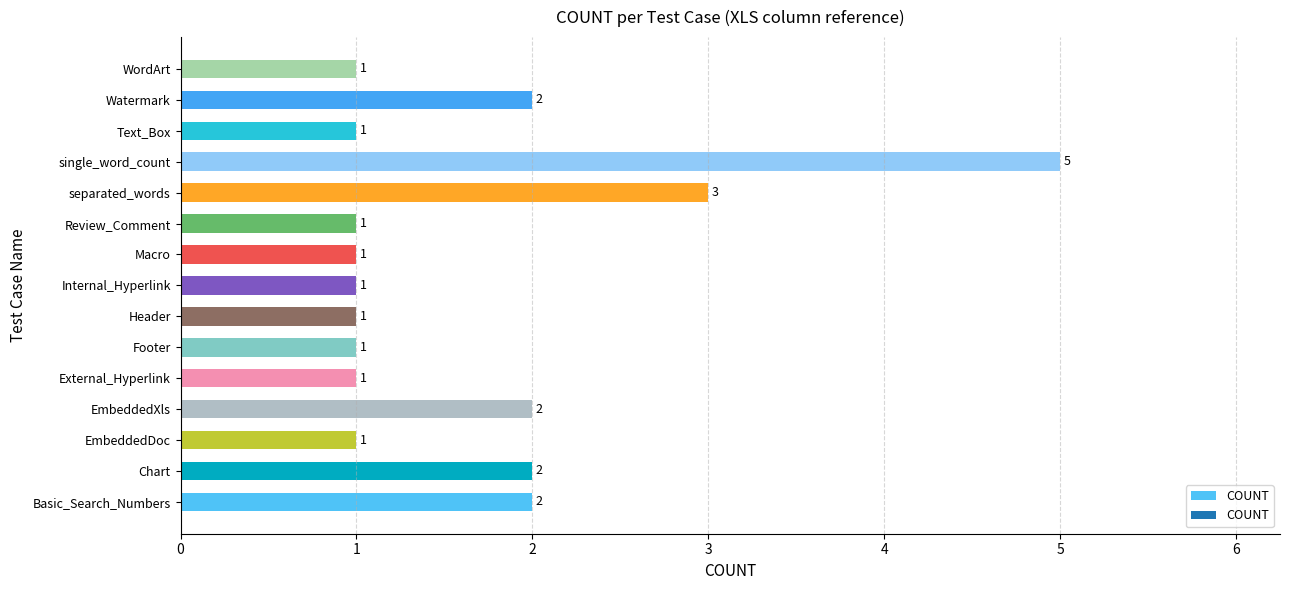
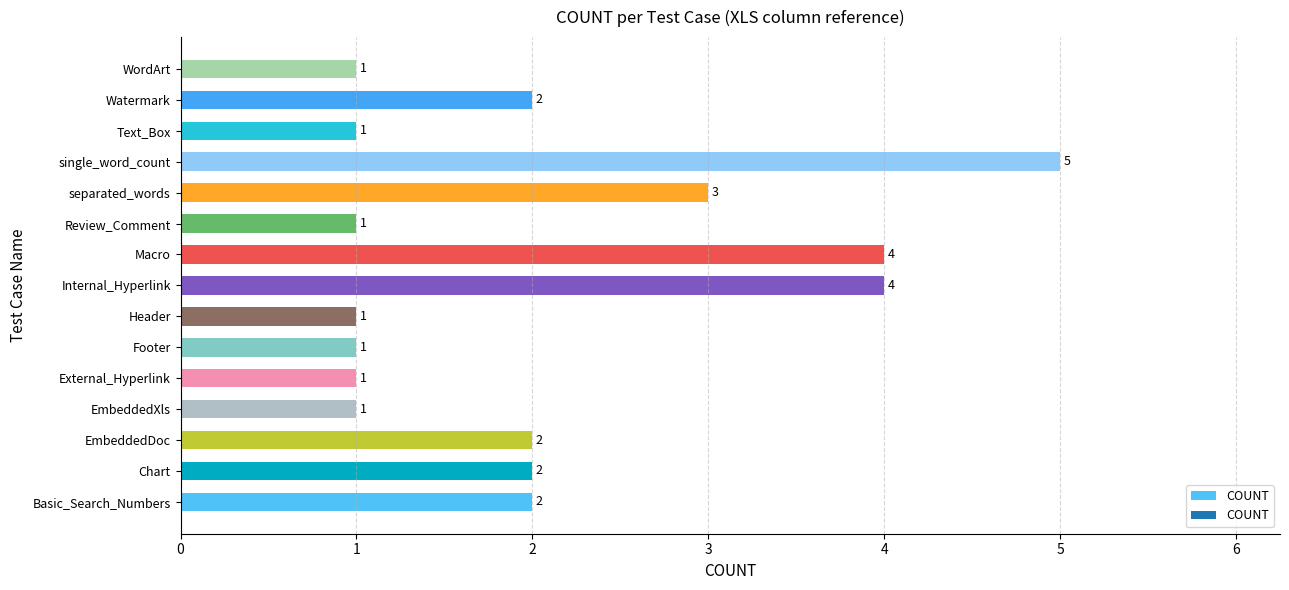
Macro: 1 -> 4
Internal_Hyperlink: 1 -> 4
EmbeddedXls: 2 -> 1
EmbeddedDoc: 1 -> 2
